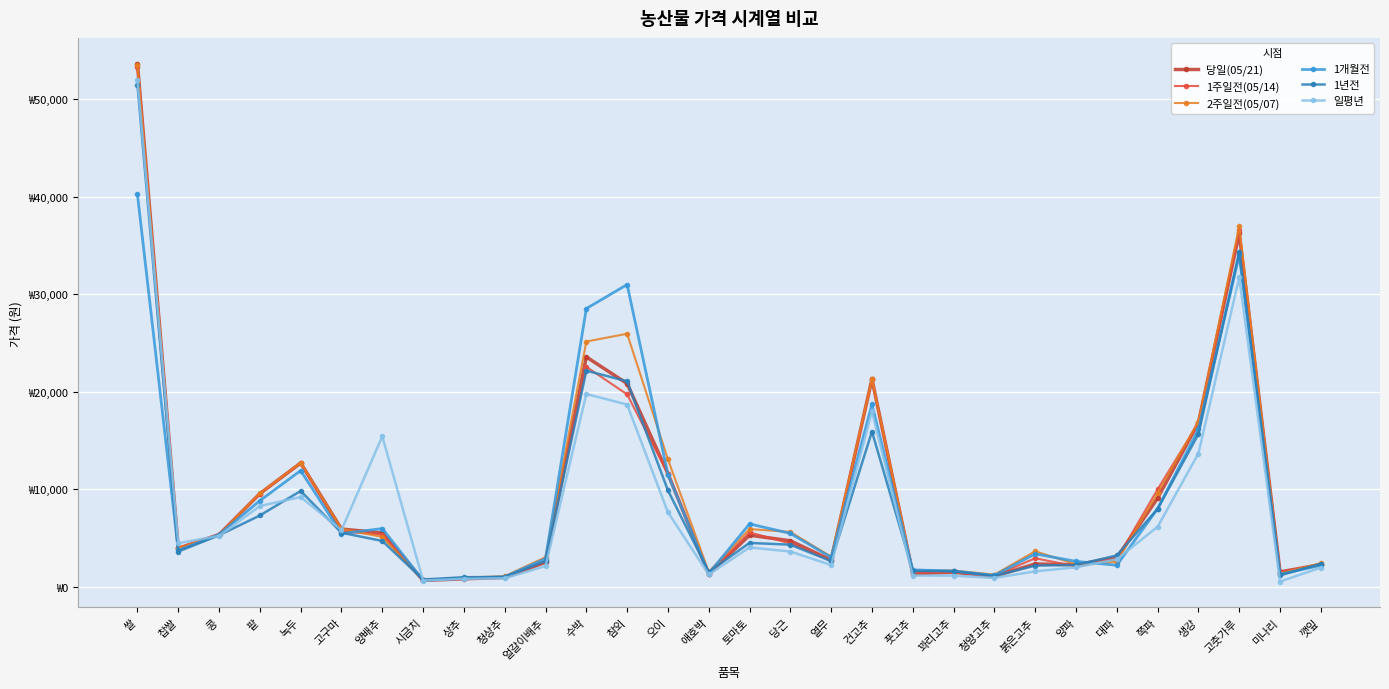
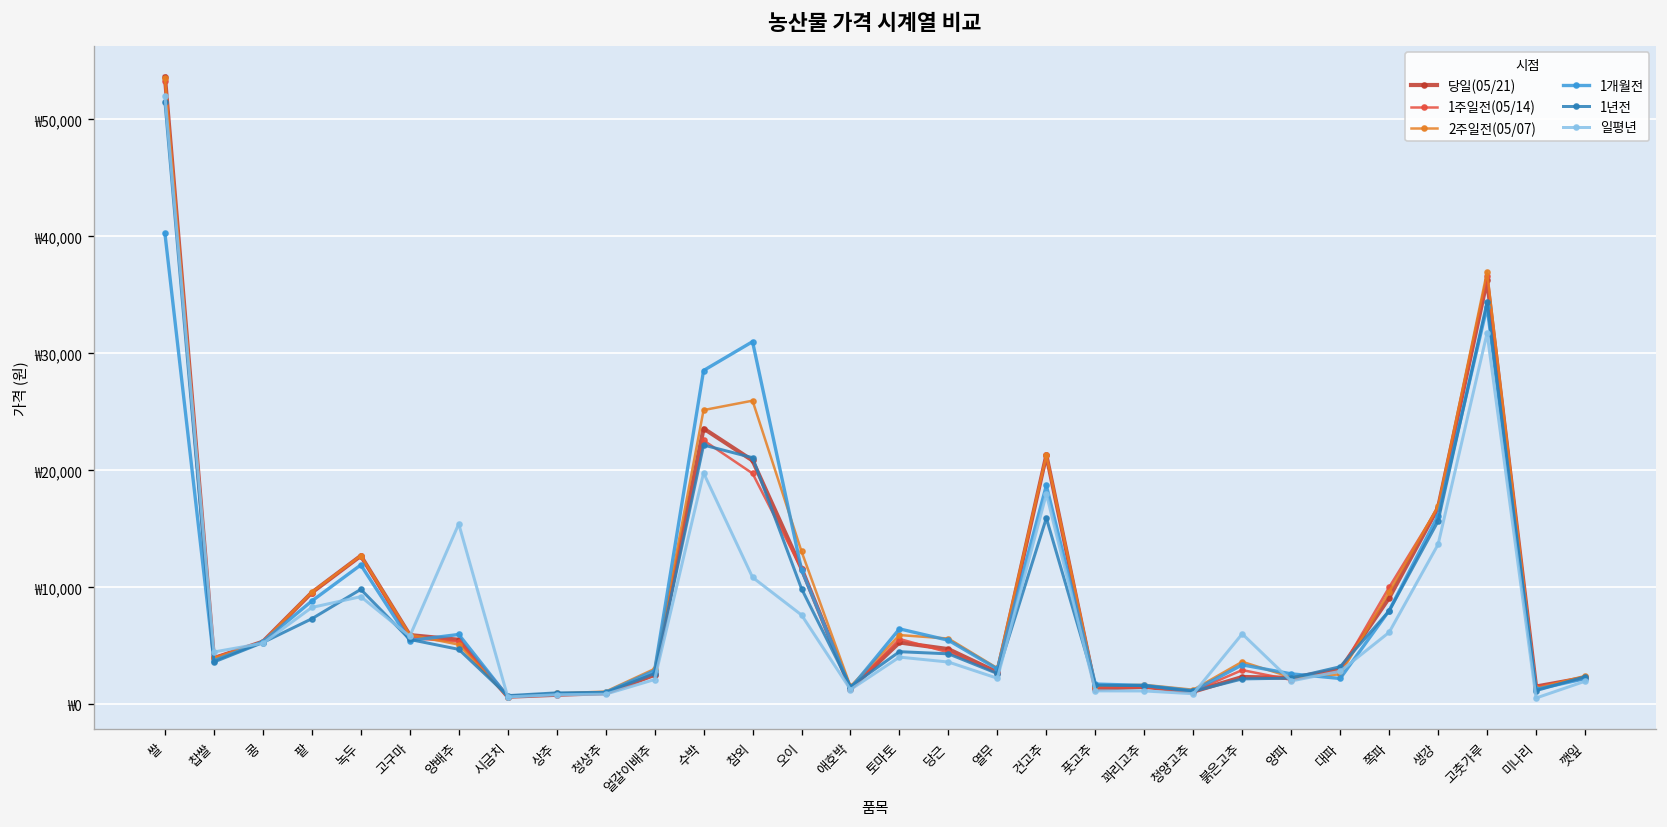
일평년, 참외: ₩19,000 -> ₩11,000
일평년, 붉은고추: ₩2,000 -> ₩6,000
